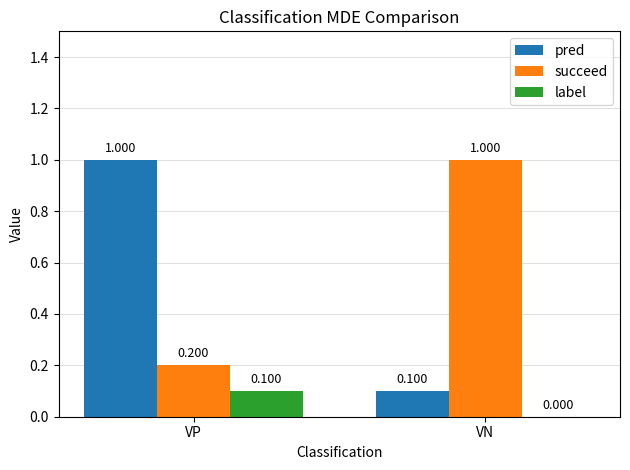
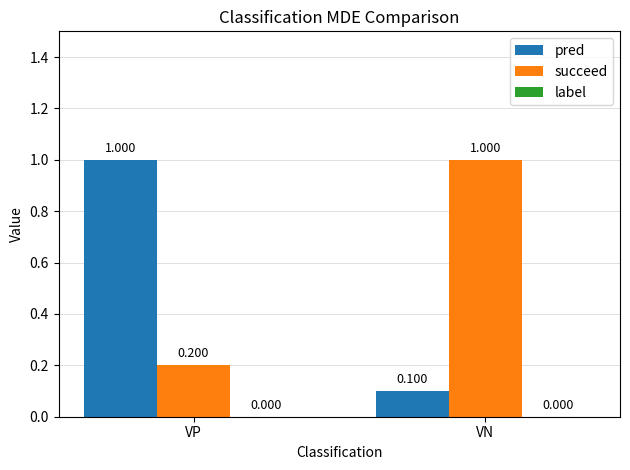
label, VP: 0.100 -> 0.000
